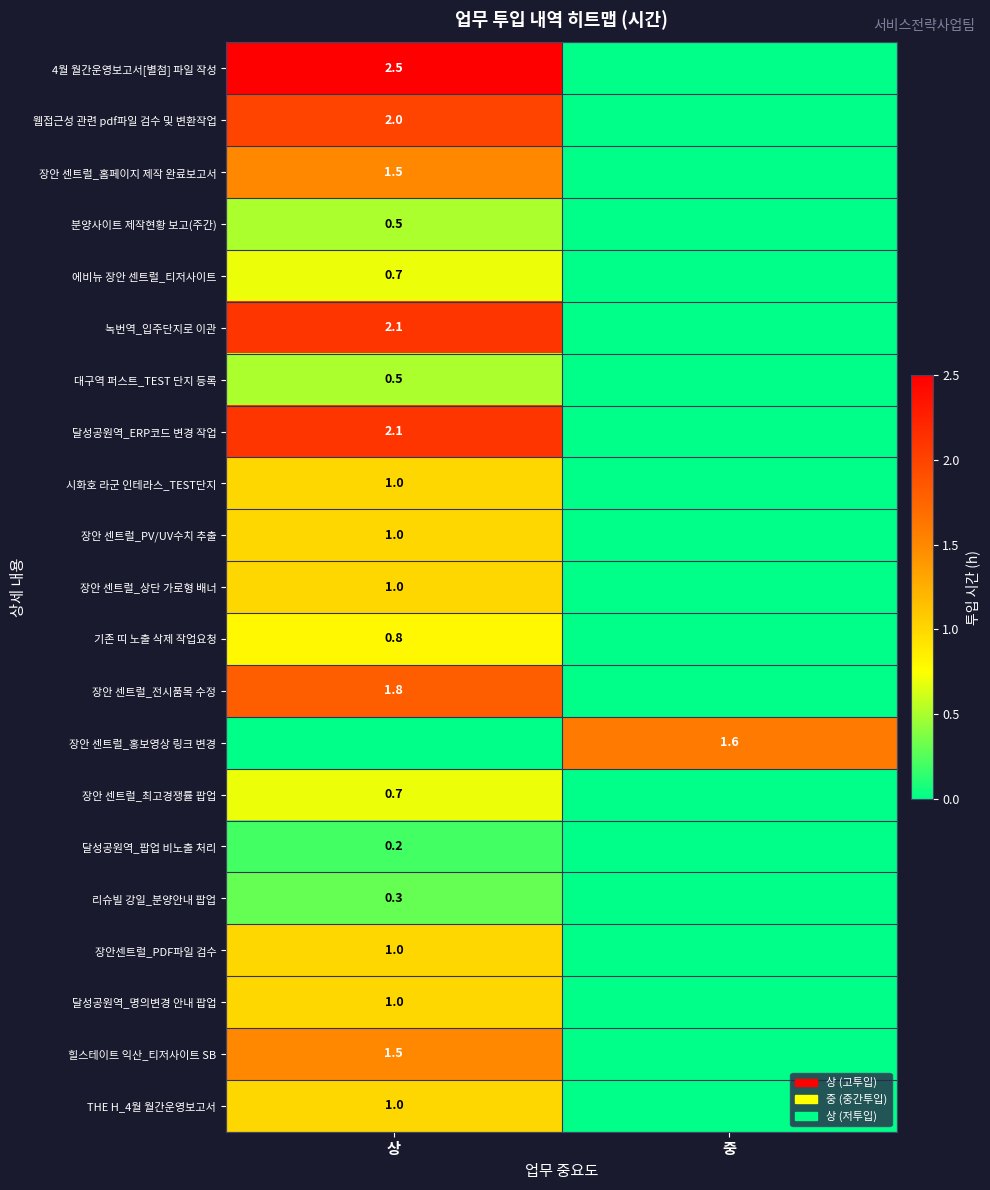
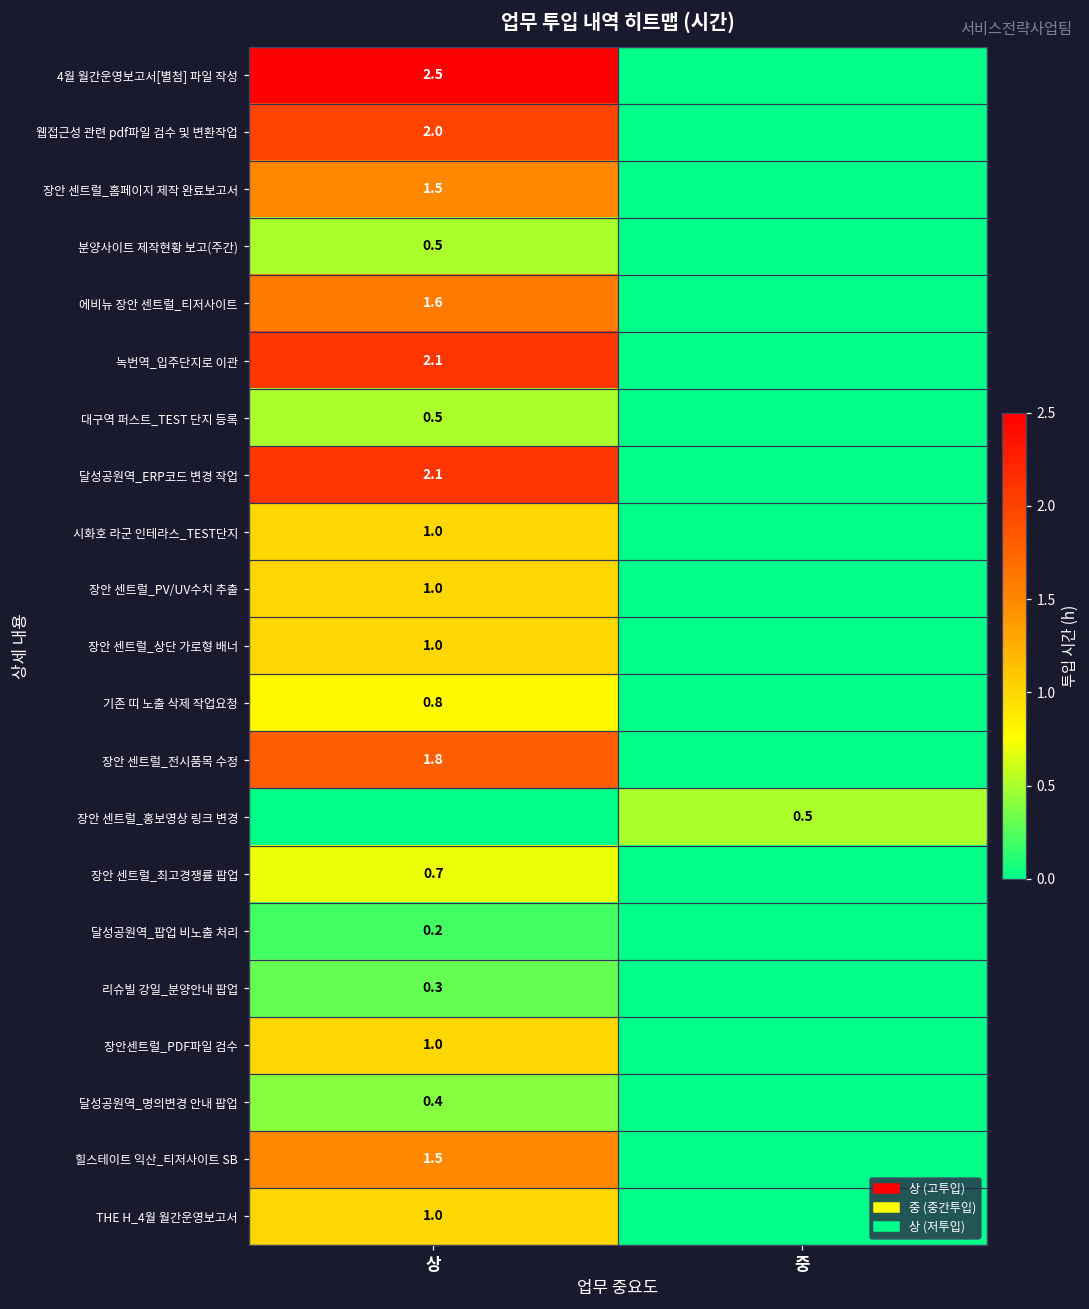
에비뉴 장안 센트럴_티저사이트, 상: 0.7 -> 1.6
장안 센트럴_홍보영상 링크 변경, 중: 1.6 -> 0.5
달성공원역_명의변경 안내 팝업, 상: 1.0 -> 0.4
